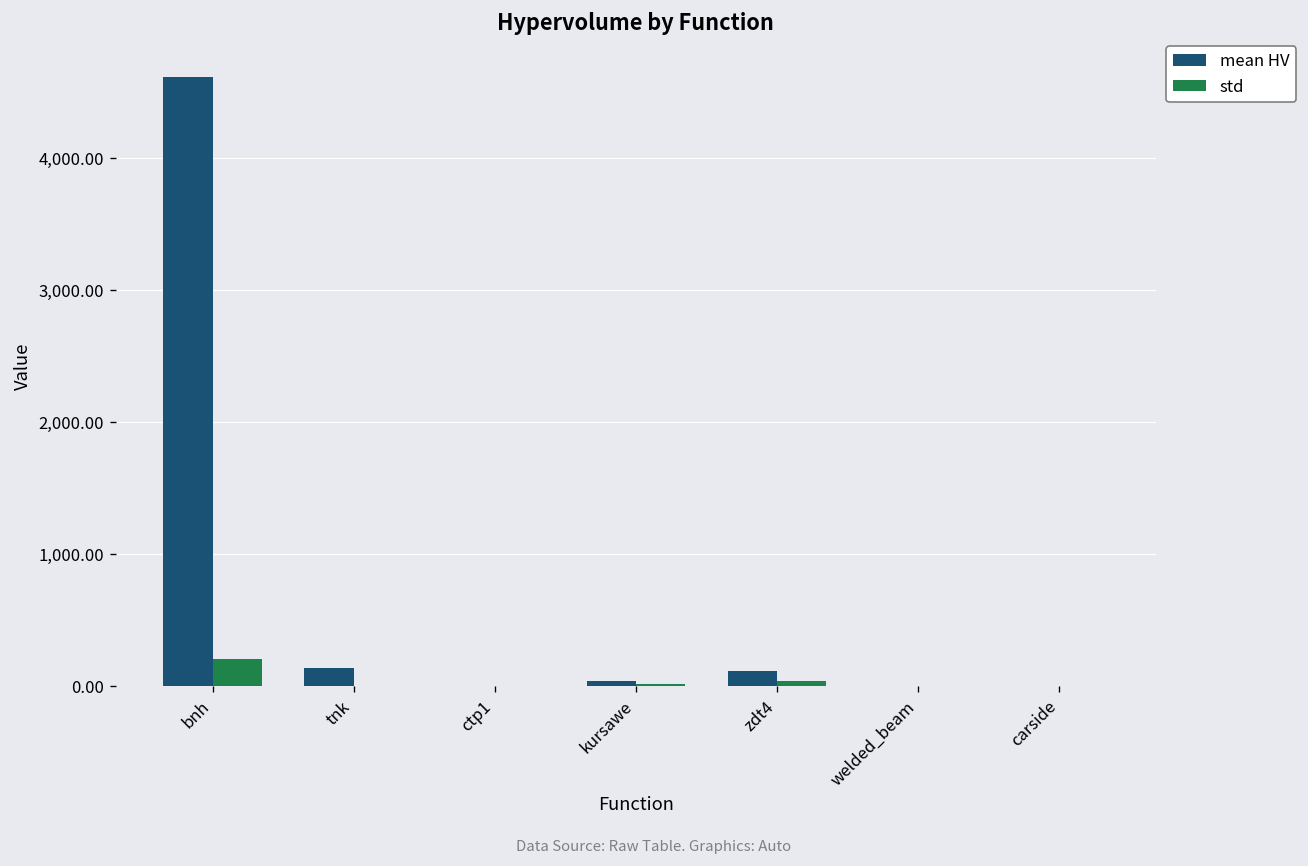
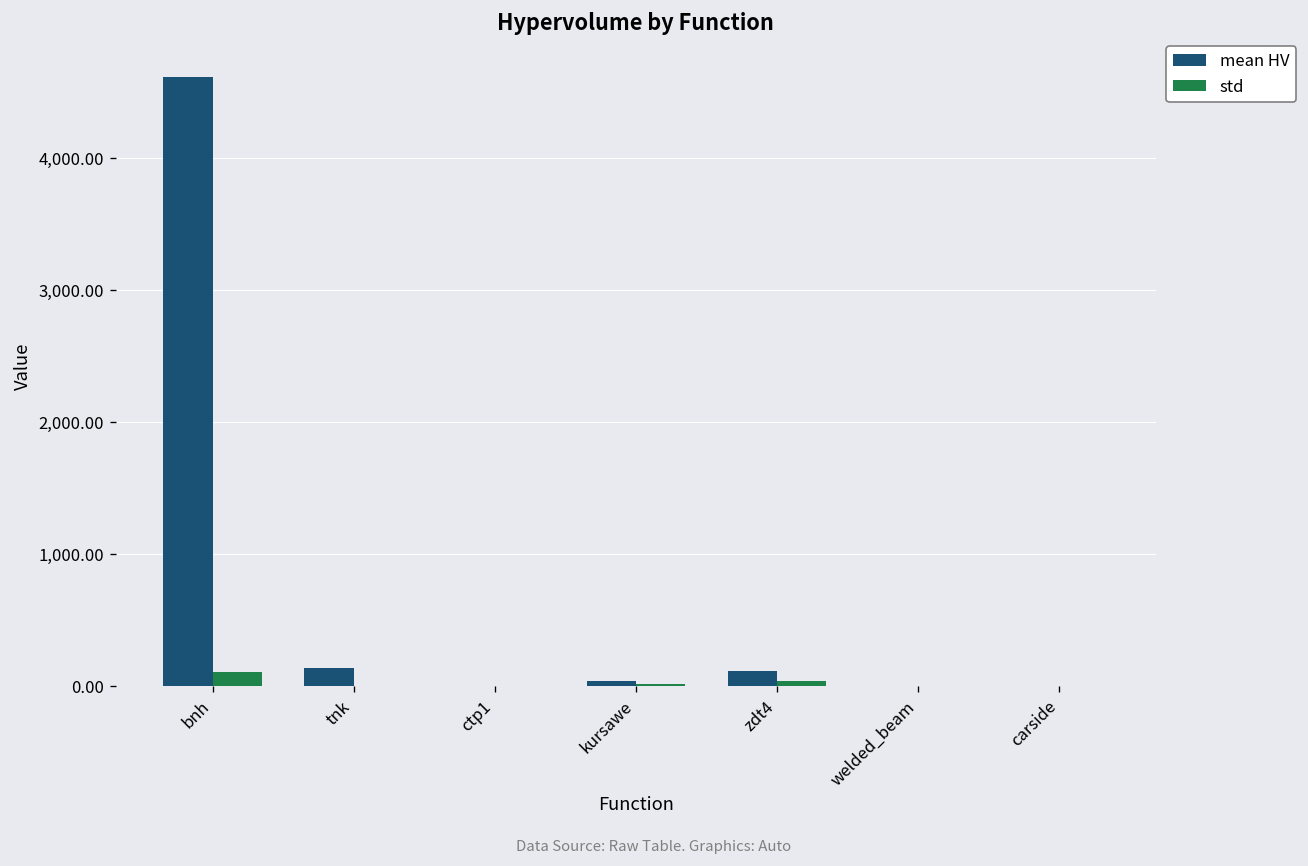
std, bnh: 210 -> 110
